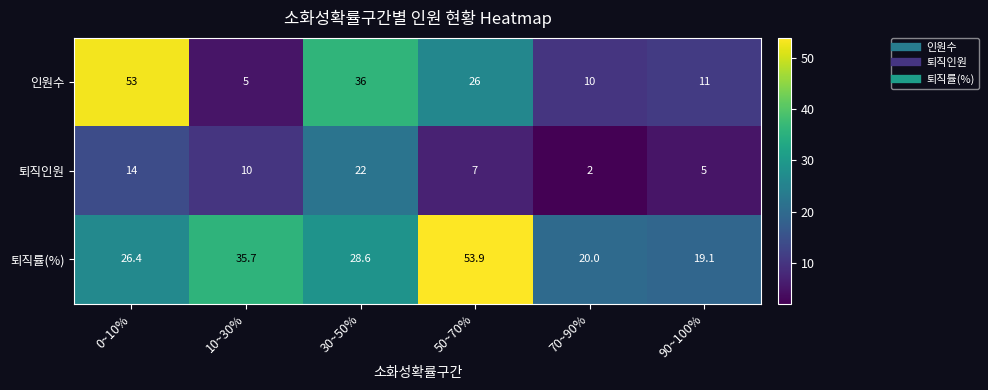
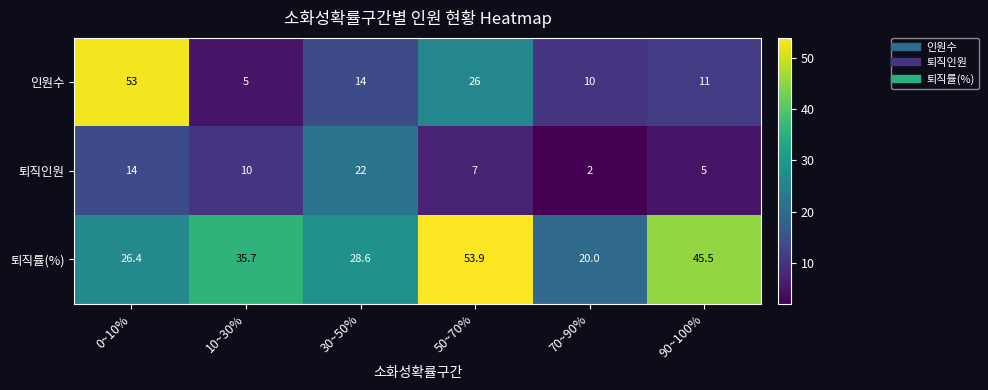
인원수, 30~50%: 36 -> 14
퇴직률(%), 90~100%: 19.1 -> 45.5
